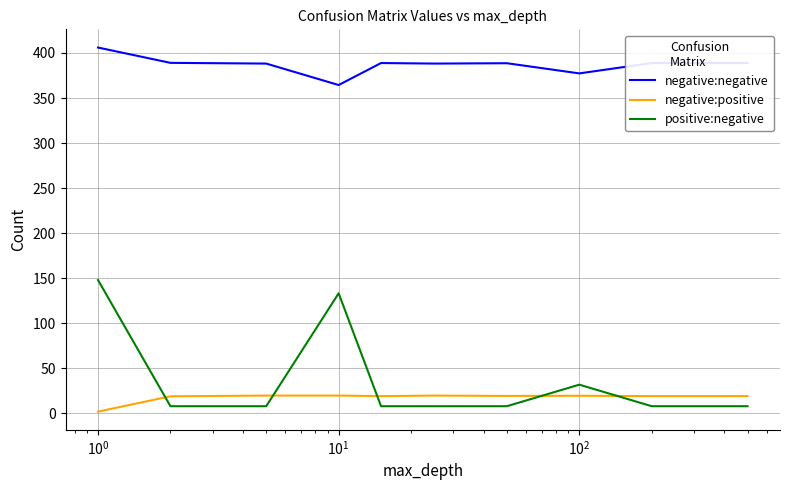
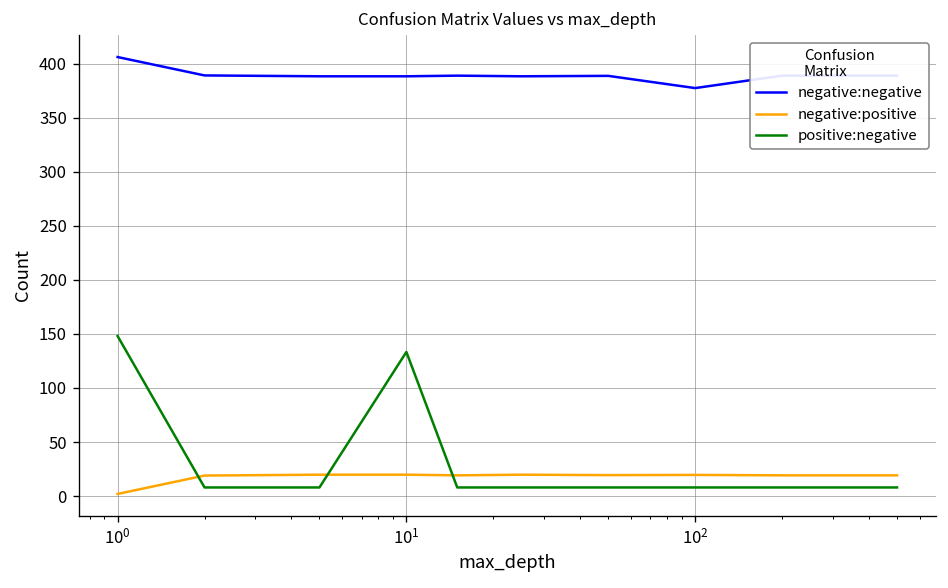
negative:negative, 10^1: 360 -> 390
positive:negative, 10^2: 30 -> 10
